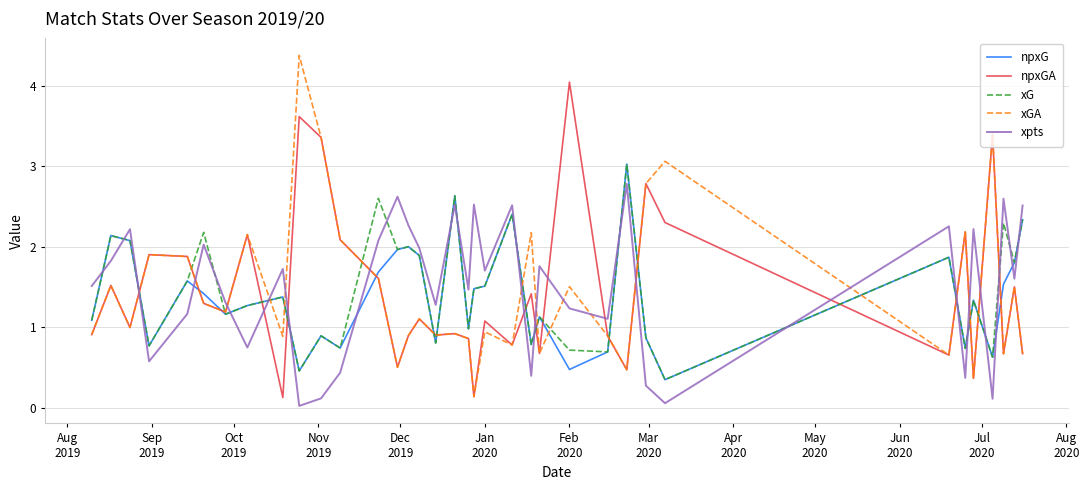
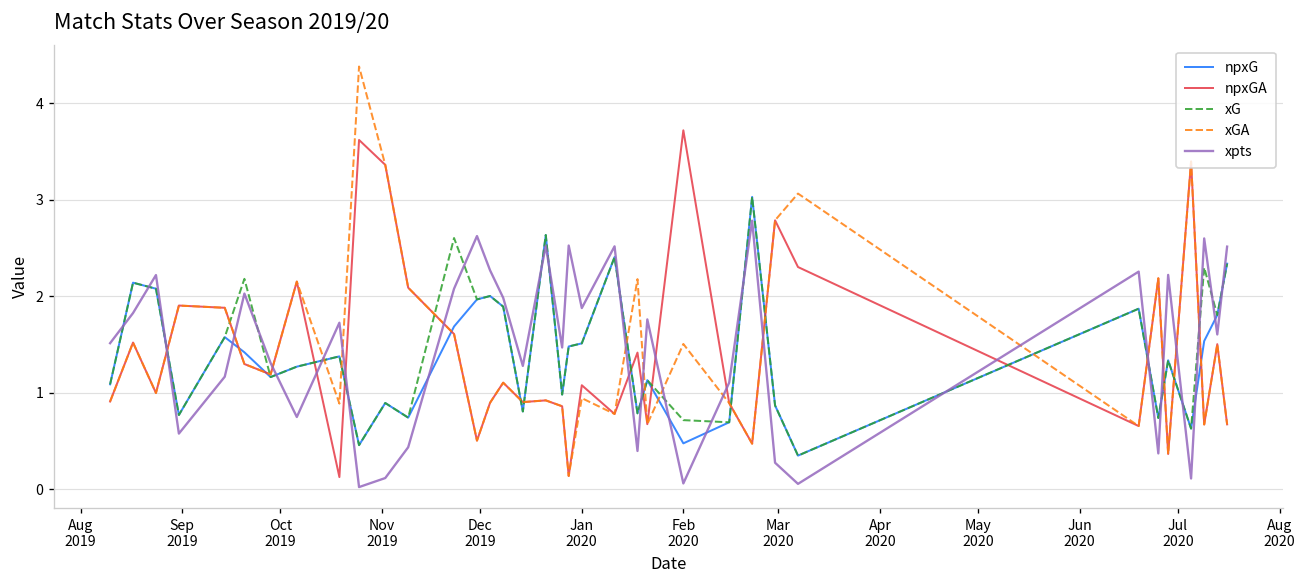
xpts, Jan 2020: 1.7 -> 1.9
npxGA, Feb 2020: 4.0 -> 3.7
xpts, Feb 2020: 1.2 -> 0.1
